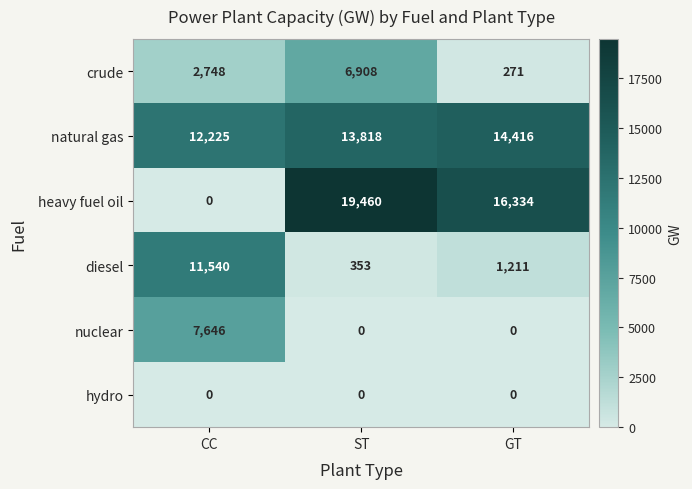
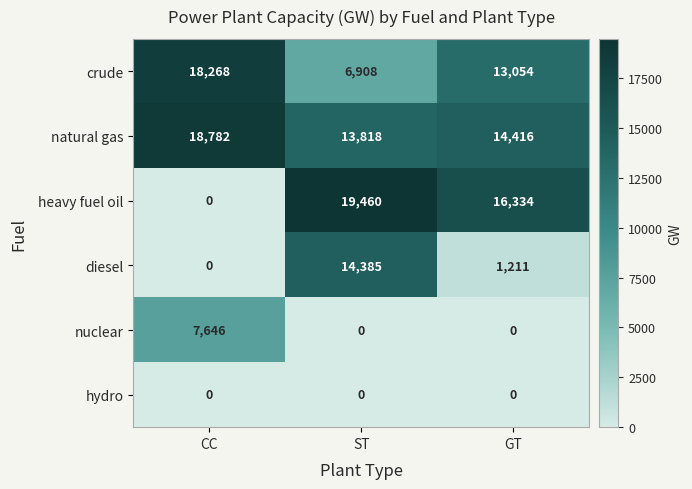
crude, CC: 2,748 -> 18,268
crude, GT: 271 -> 13,054
natural gas, CC: 12,225 -> 18,782
diesel, CC: 11,540 -> 0
diesel, ST: 353 -> 14,385
